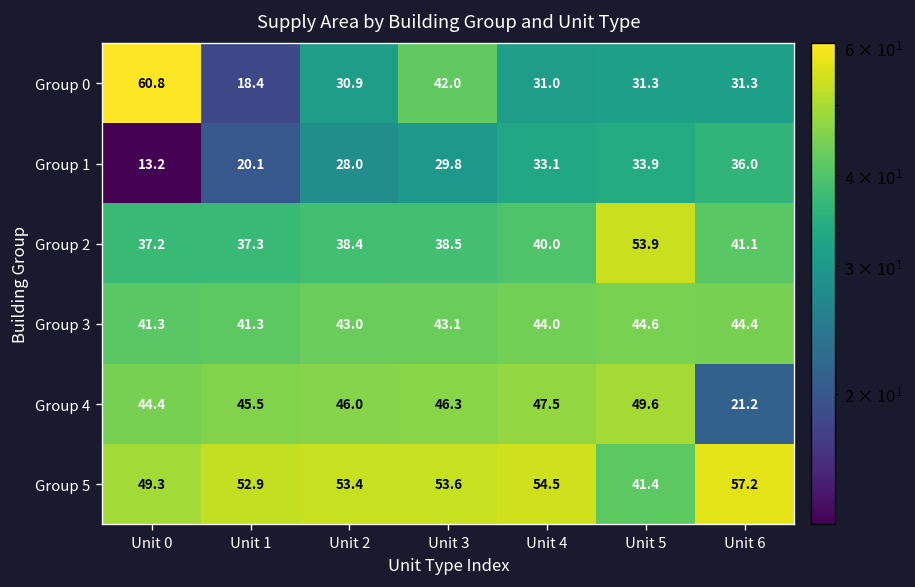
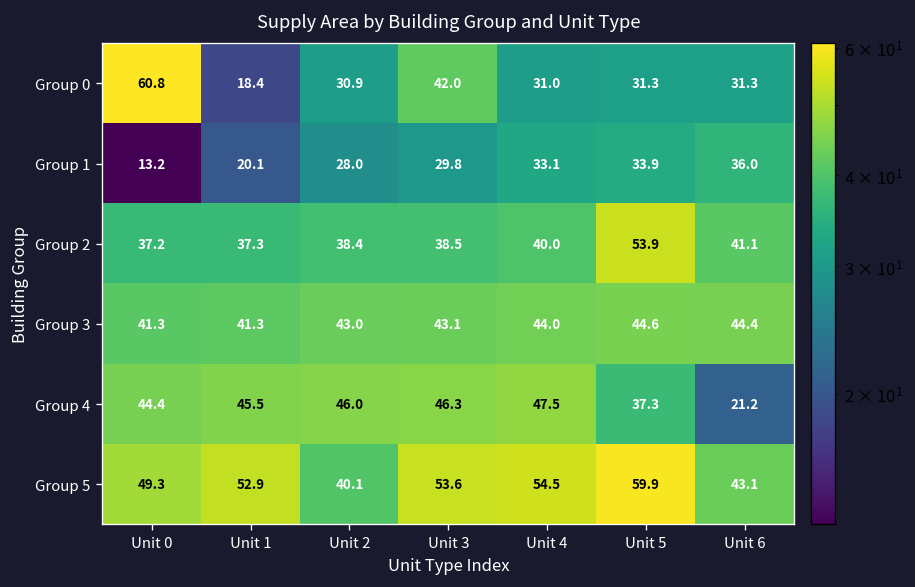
Group 4, Unit 5: 49.6 -> 37.3
Group 5, Unit 2: 53.4 -> 40.1
Group 5, Unit 5: 41.4 -> 59.9
Group 5, Unit 6: 57.2 -> 43.1
